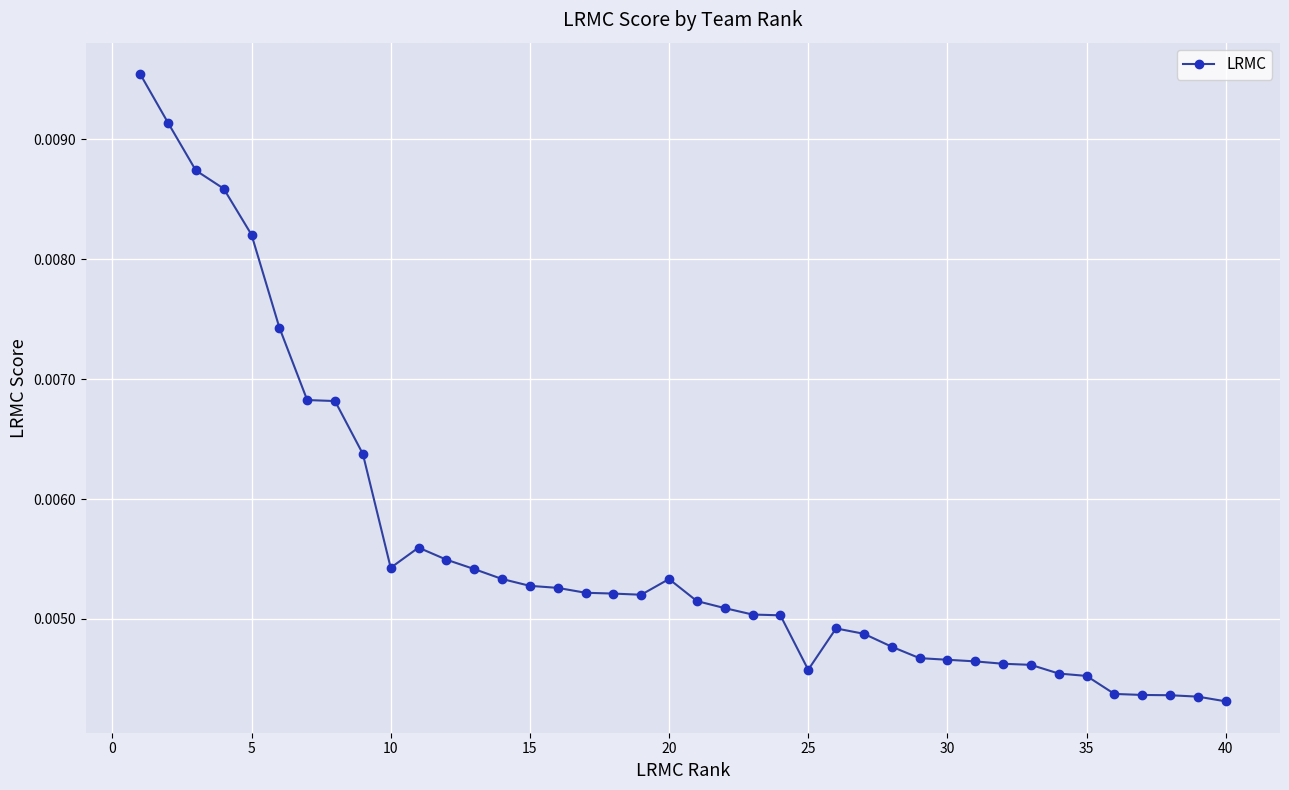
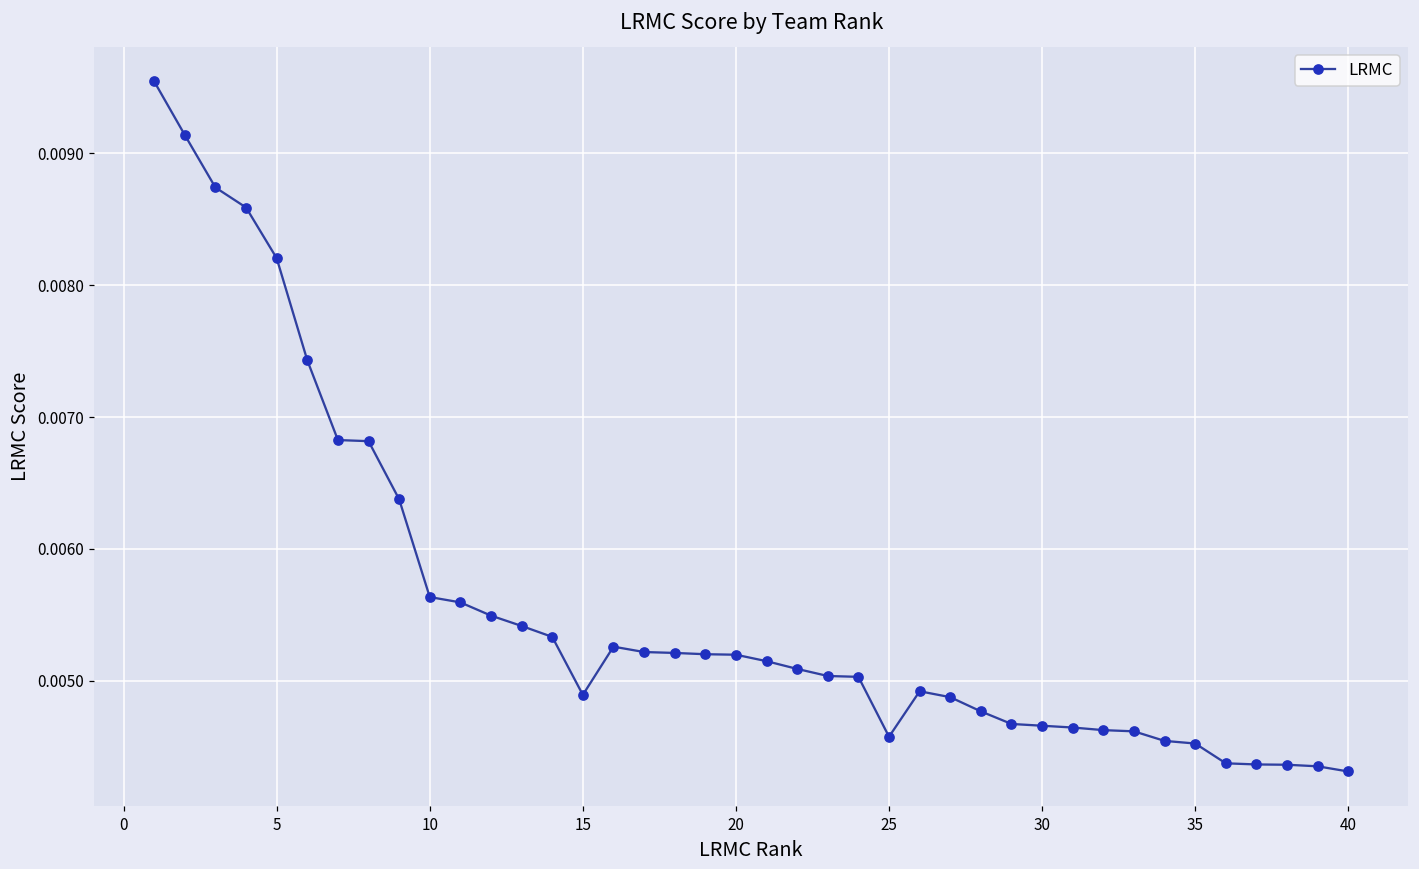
10: 0.00543 -> 0.00564
15: 0.00528 -> 0.00489
20: 0.00533 -> 0.00520
